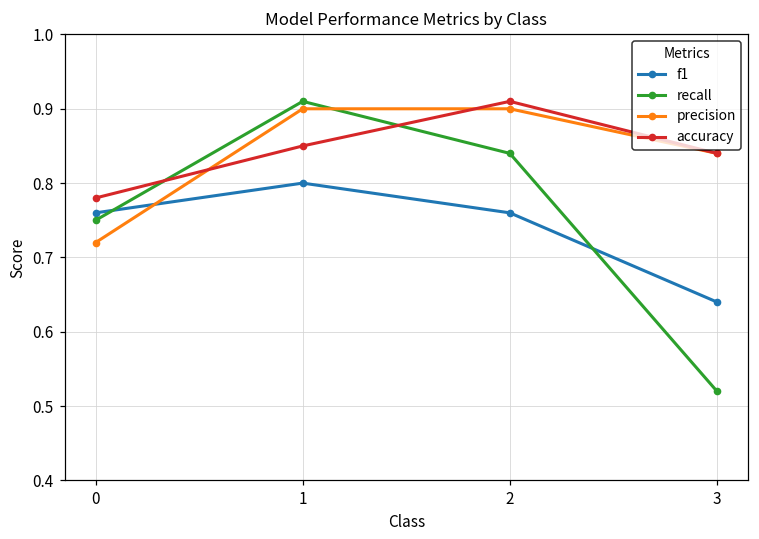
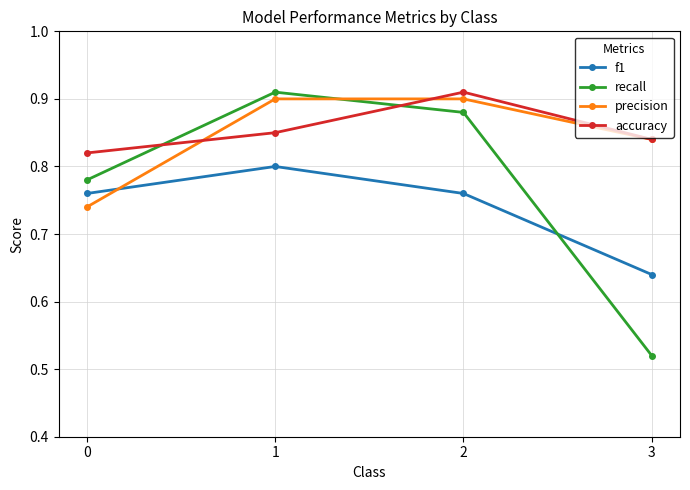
recall, 0: 0.75 -> 0.78
precision, 0: 0.72 -> 0.74
accuracy, 0: 0.78 -> 0.82
recall, 2: 0.84 -> 0.88
